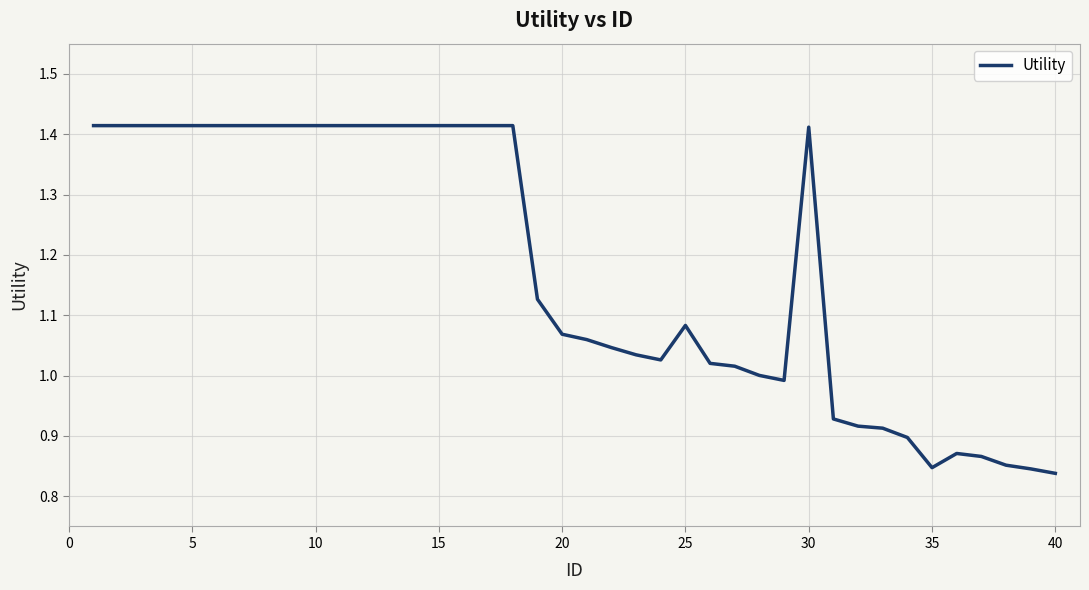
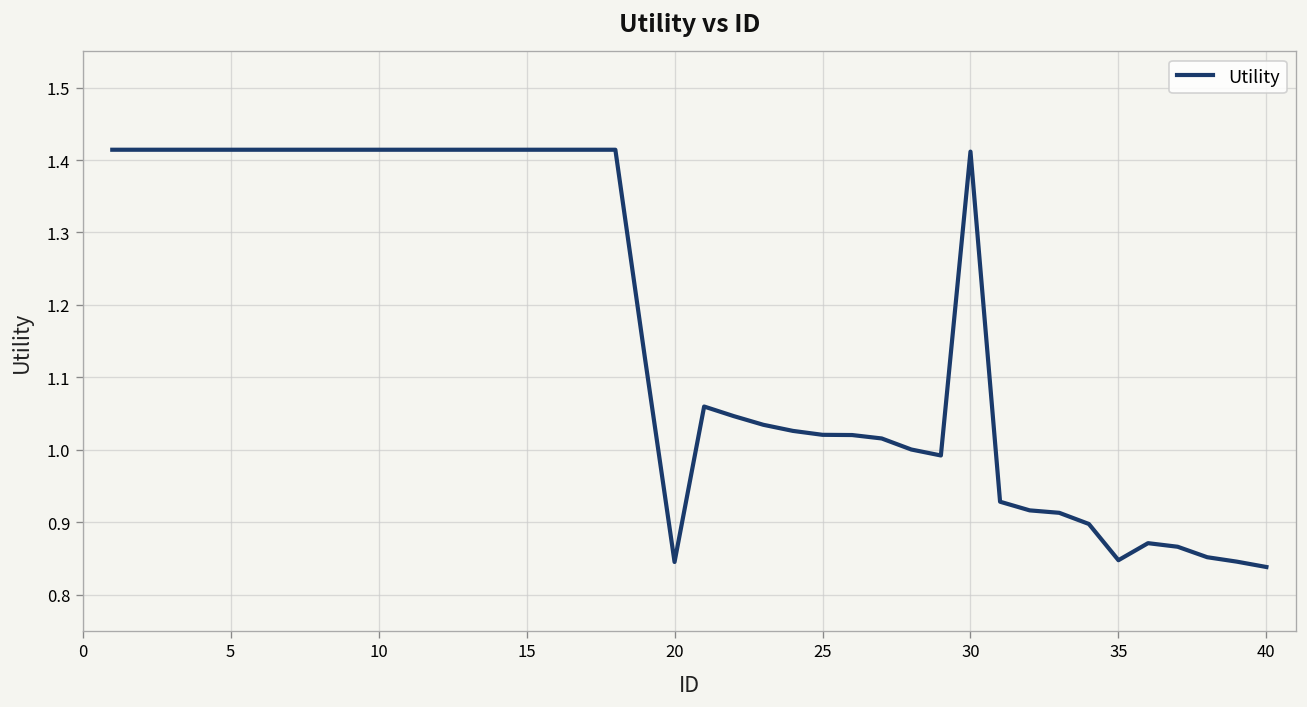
20: 1.07 -> 0.84
25: 1.08 -> 1.02
